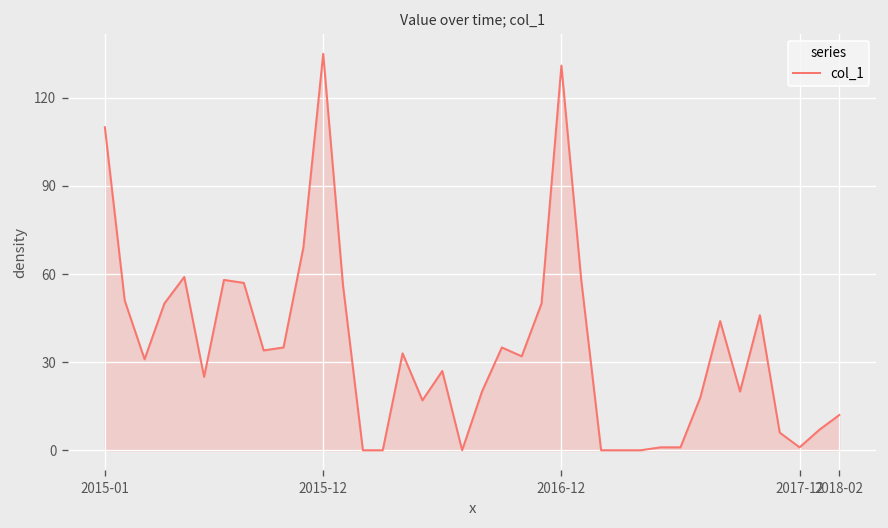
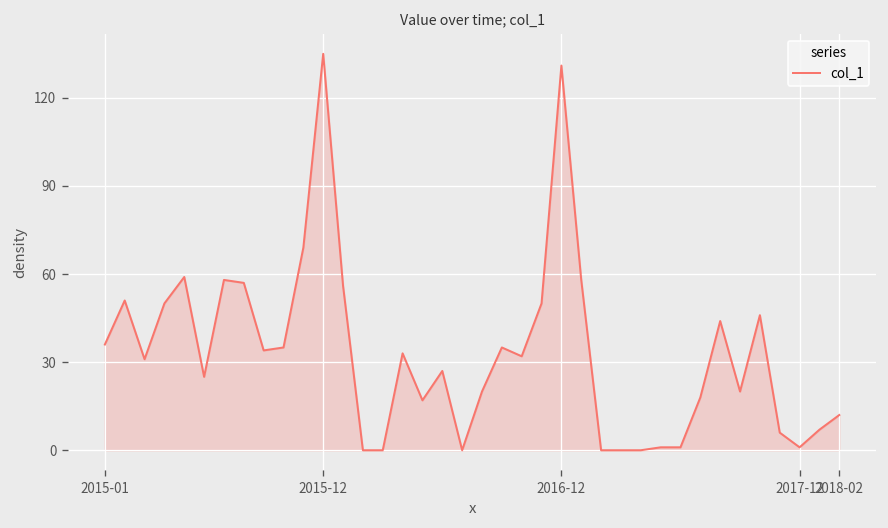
2015-01: 110 -> 36
